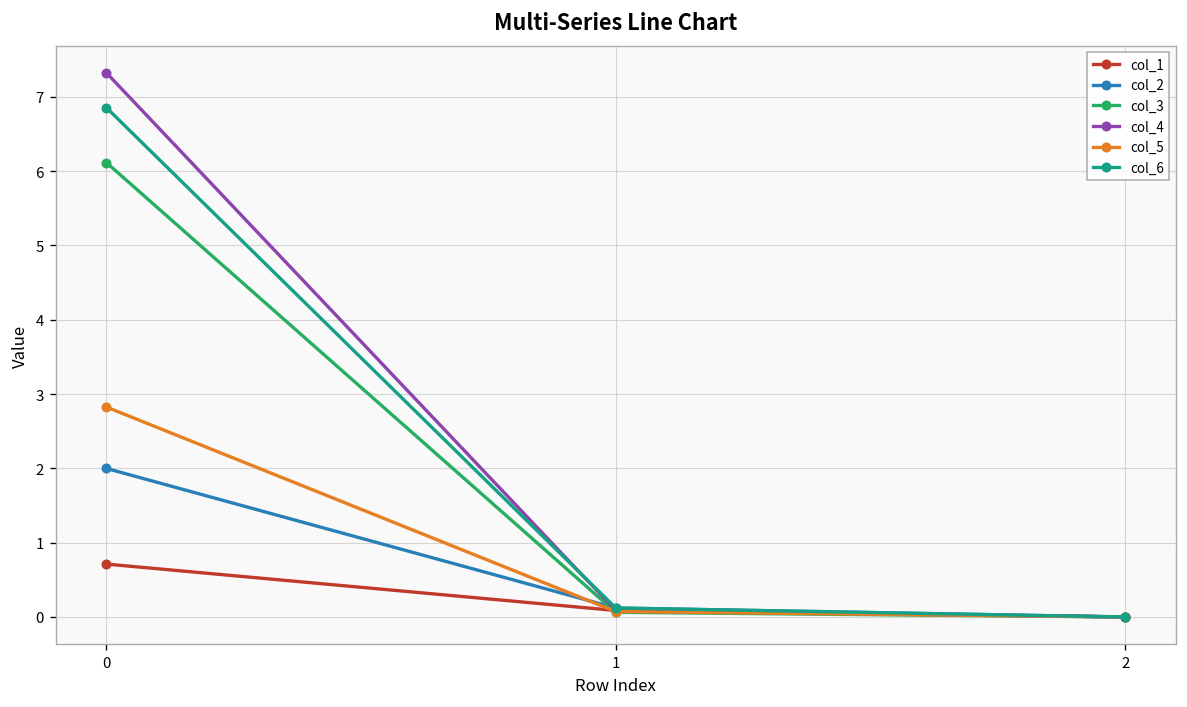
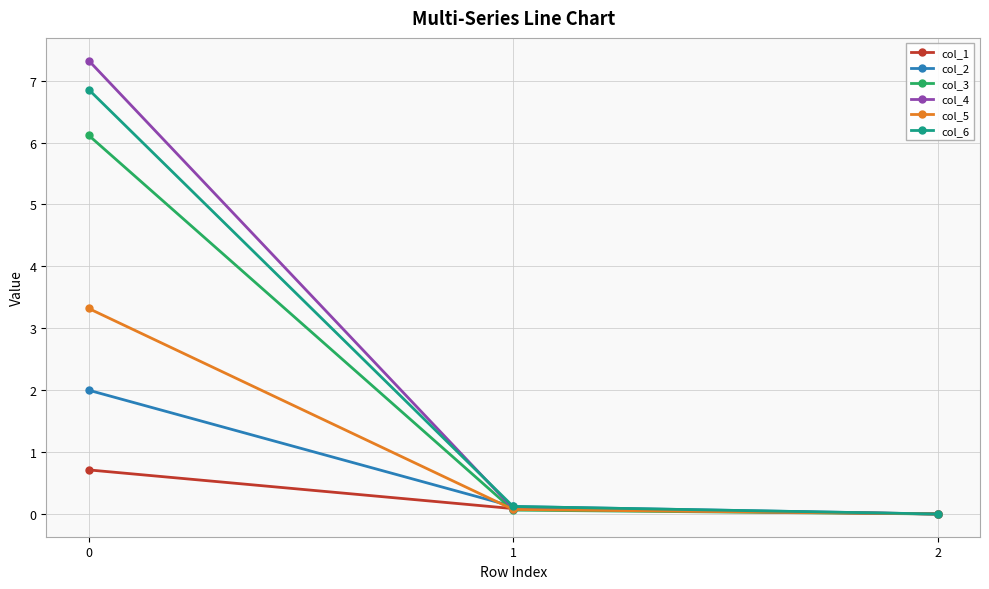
col_5, 0: 2.8 -> 3.3
